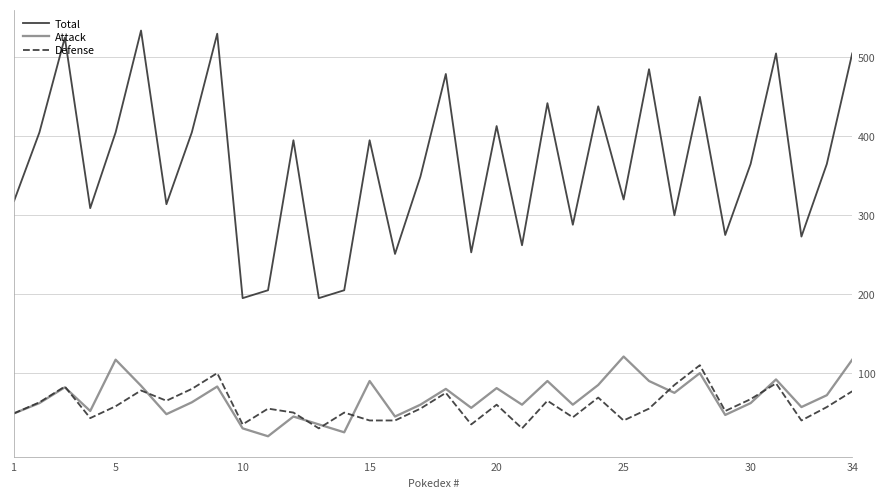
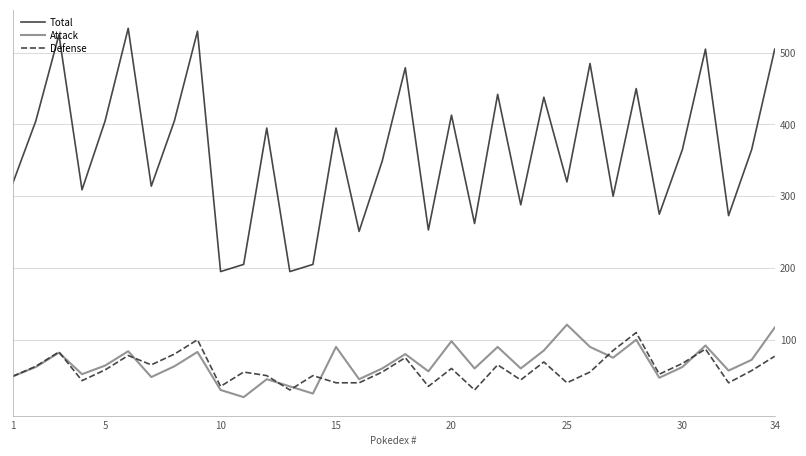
Attack, 5: 120 -> 60
Attack, 20: 80 -> 100
